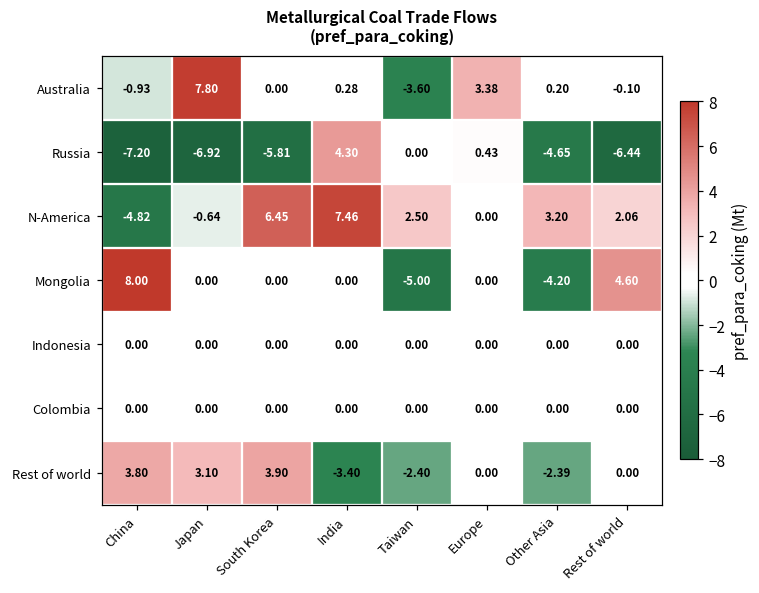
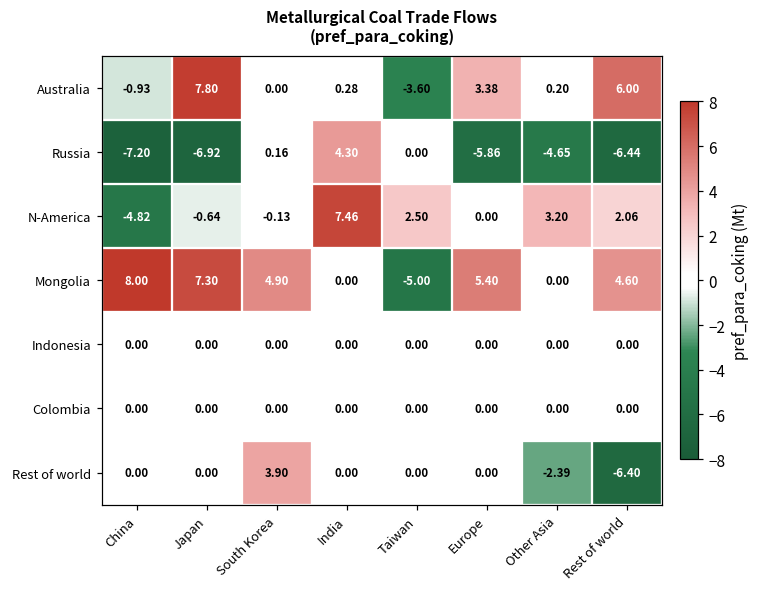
Australia, Rest of world: -0.10 -> 6.00
Russia, South Korea: -5.81 -> 0.16
Russia, Europe: 0.43 -> -5.86
N-America, South Korea: 6.45 -> -0.13
Mongolia, Japan: 0.00 -> 7.30
Mongolia, South Korea: 0.00 -> 4.90
Mongolia, Europe: 0.00 -> 5.40
Mongolia, Other Asia: -4.20 -> 0.00
Rest of world, China: 3.80 -> 0.00
Rest of world, Japan: 3.10 -> 0.00
Rest of world, India: -3.40 -> 0.00
Rest of world, Taiwan: -2.40 -> 0.00
Rest of world, Rest of world: 0.00 -> -6.40
